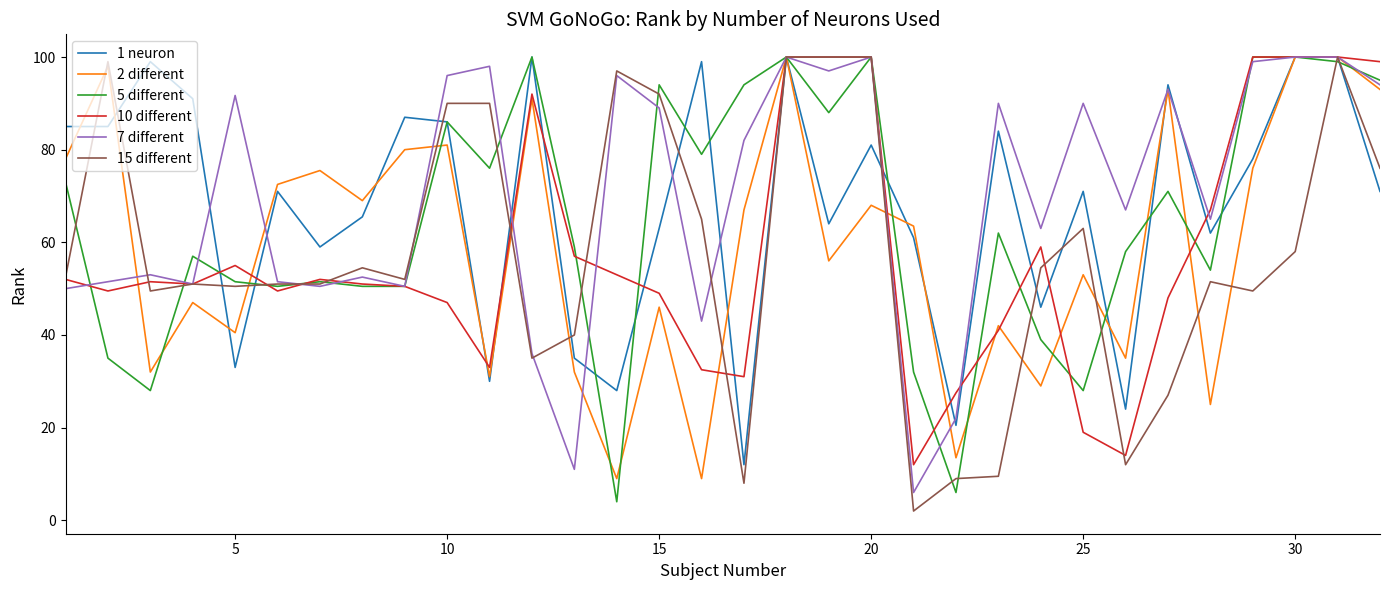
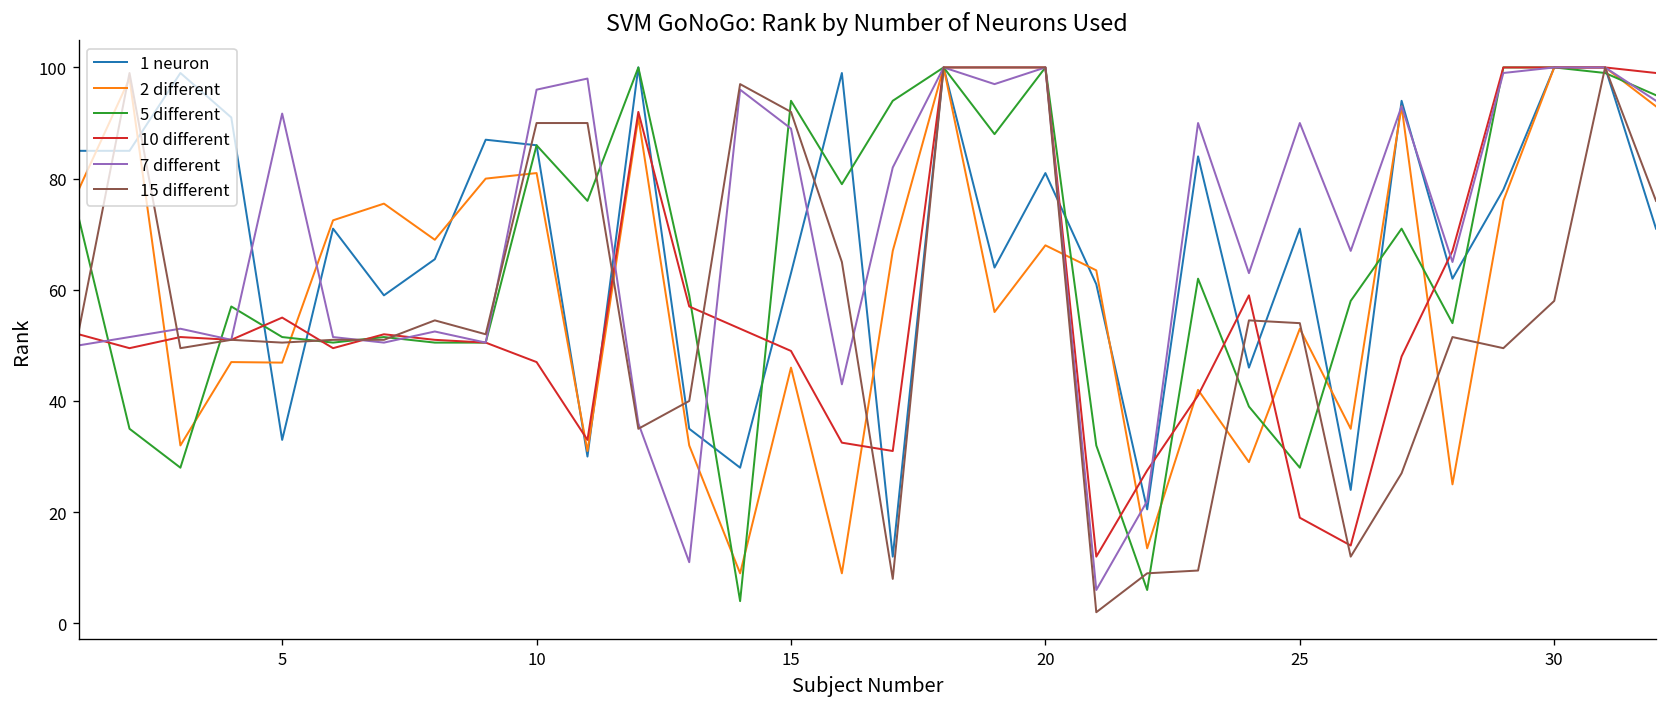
2 different, 5: 41 -> 47
15 different, 25: 63 -> 54
